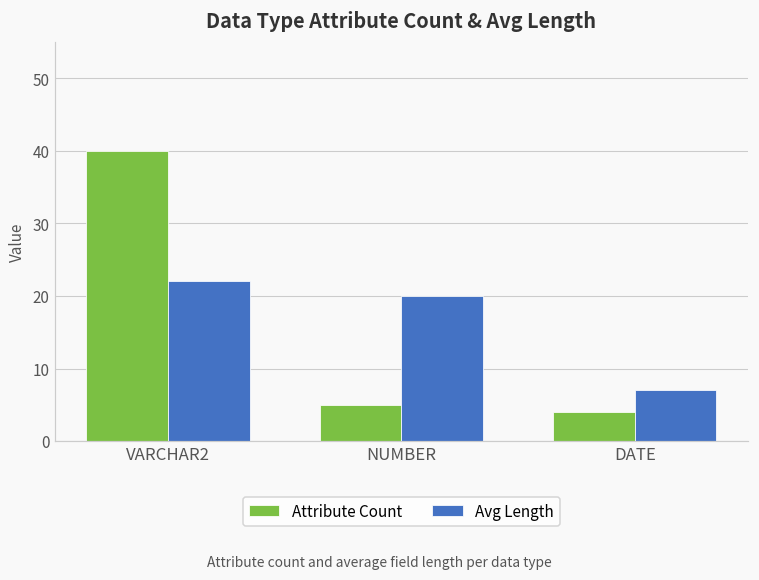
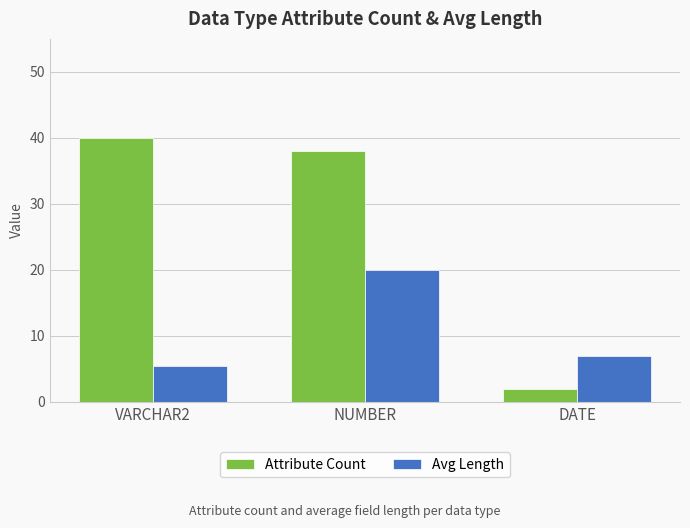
Avg Length, VARCHAR2: 22 -> 5
Attribute Count, NUMBER: 5 -> 38
Attribute Count, DATE: 4 -> 2
